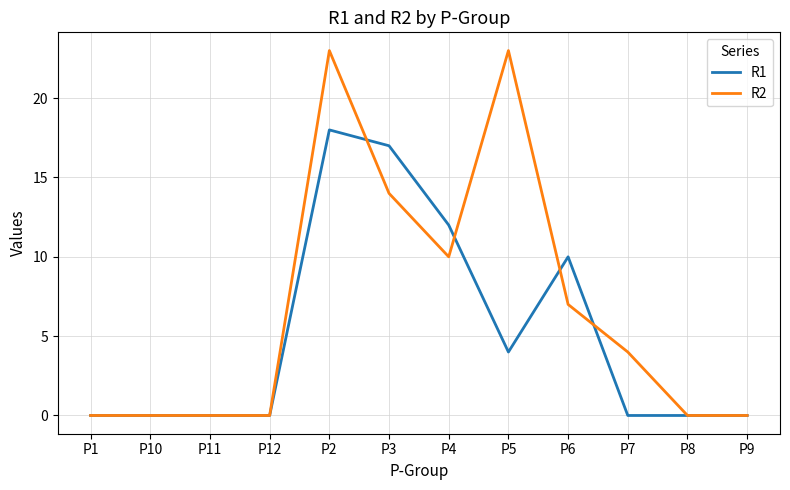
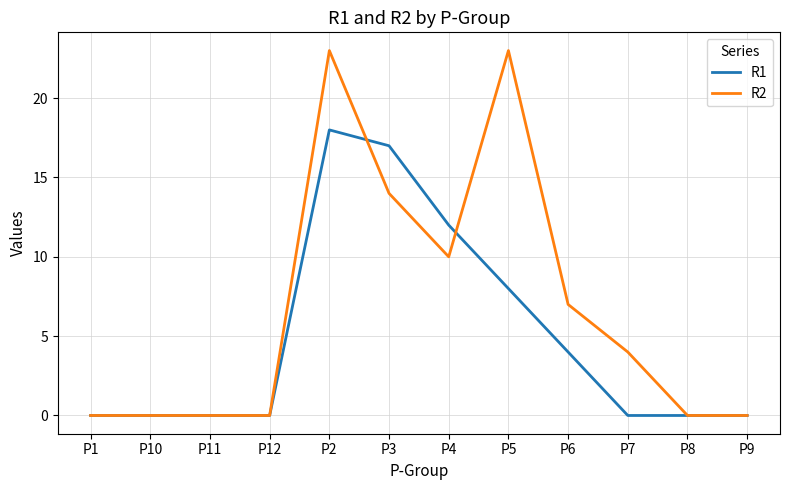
R1, P5: 4 -> 8
R1, P6: 10 -> 4
